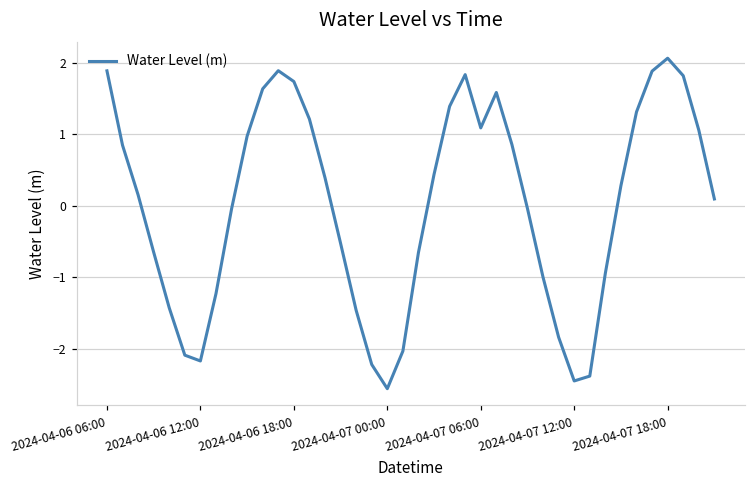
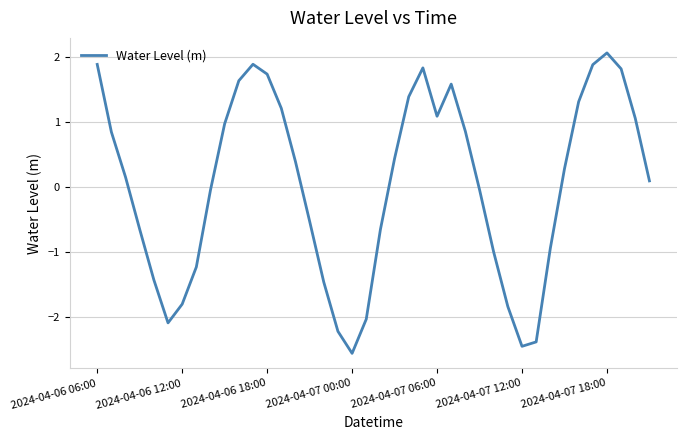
2024-04-06 12:00: -2.2 -> -1.8
